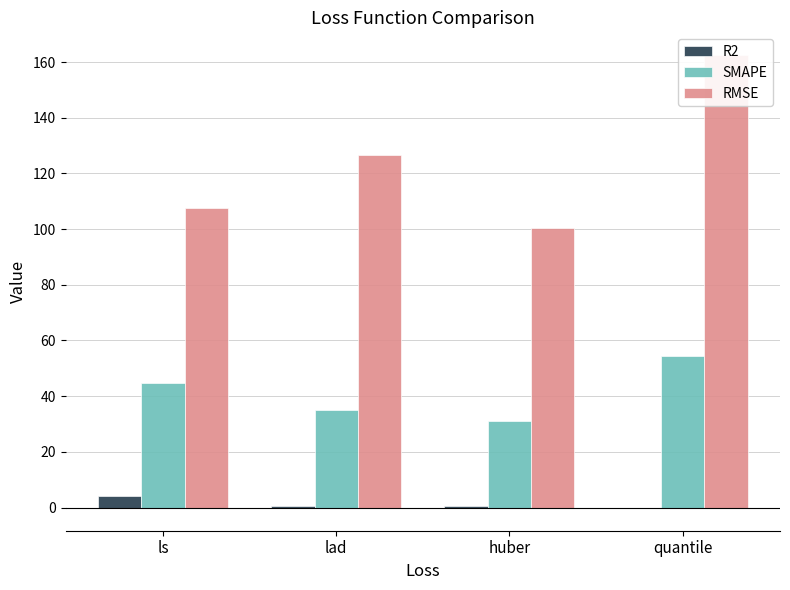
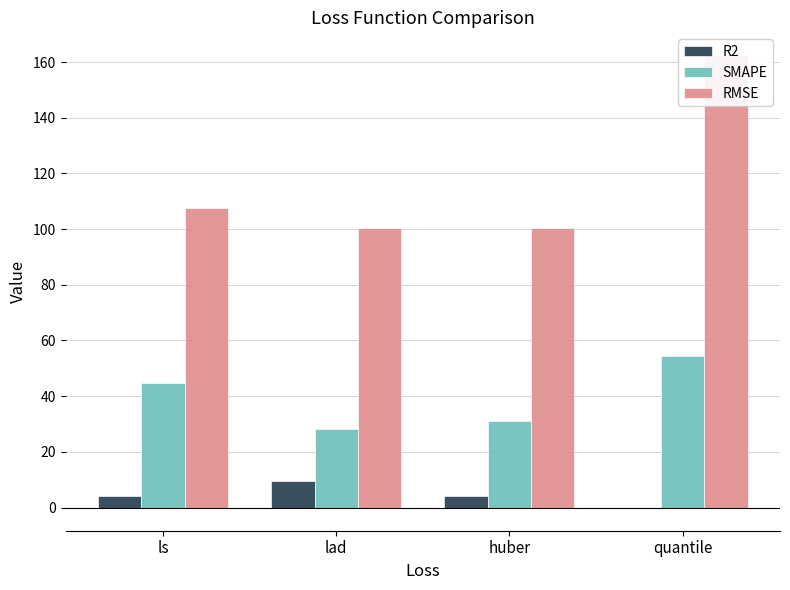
R2, lad: 1 -> 10
SMAPE, lad: 35 -> 28
RMSE, lad: 127 -> 100
R2, huber: 1 -> 4
